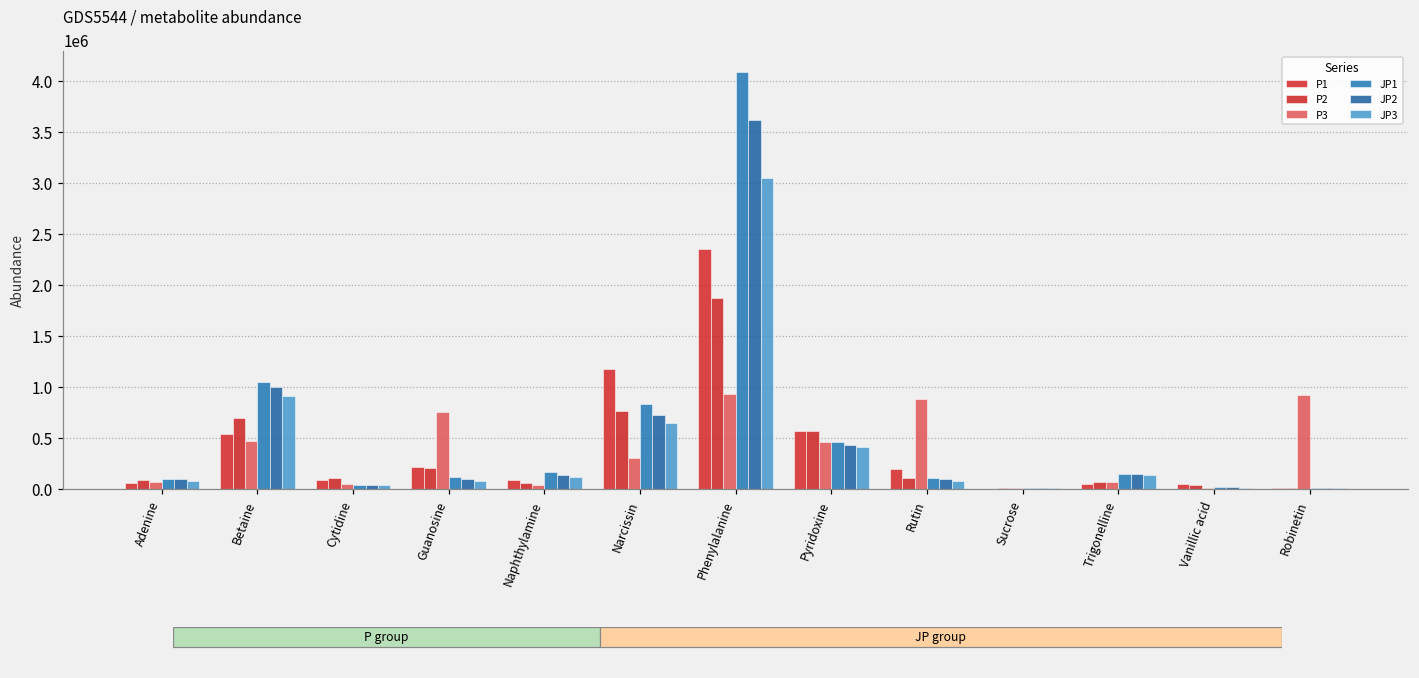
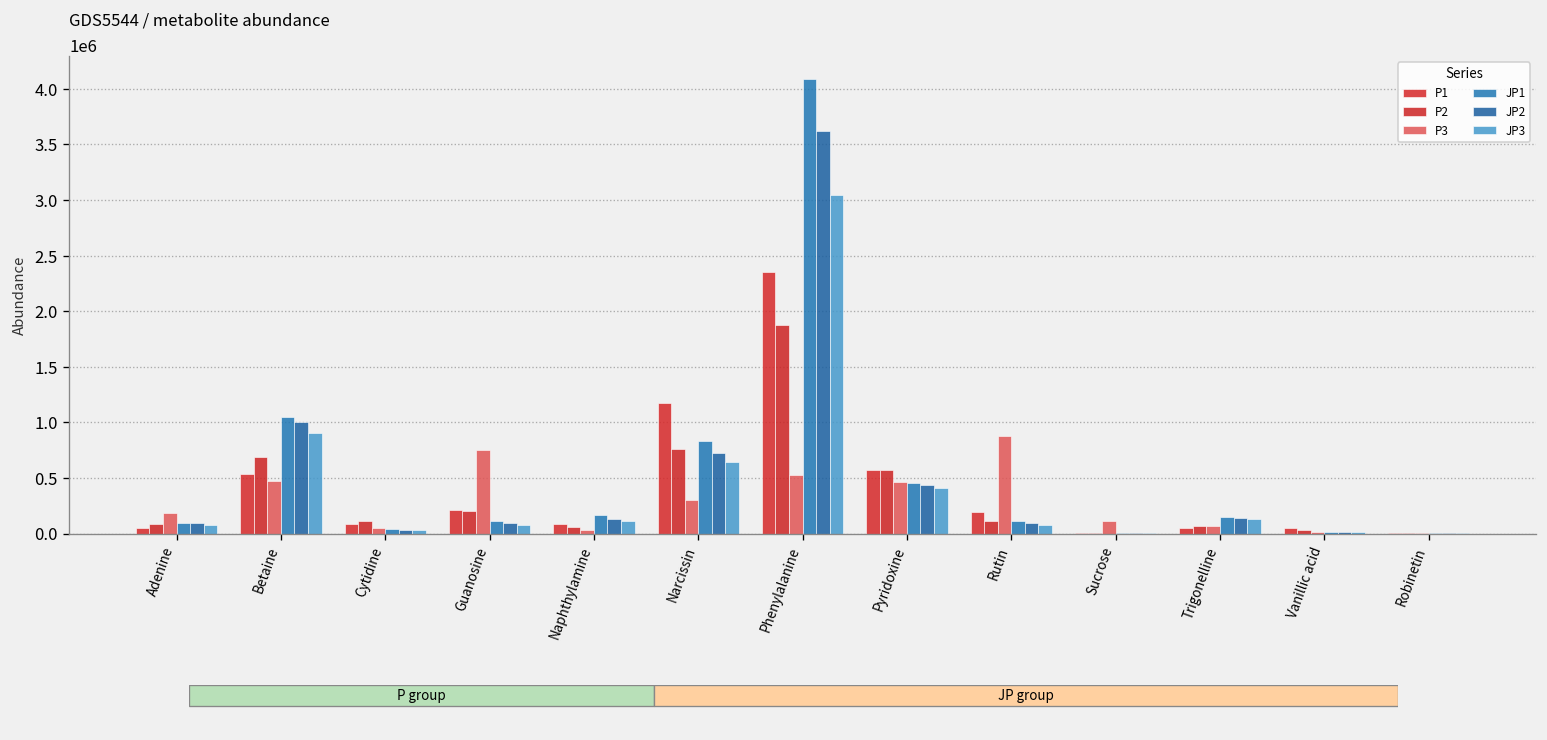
P3, Adenine: 100000 -> 200000
P3, Phenylalanine: 900000 -> 500000
P3, Sucrose: 0 -> 100000
P3, Robinetin: 900000 -> 0
